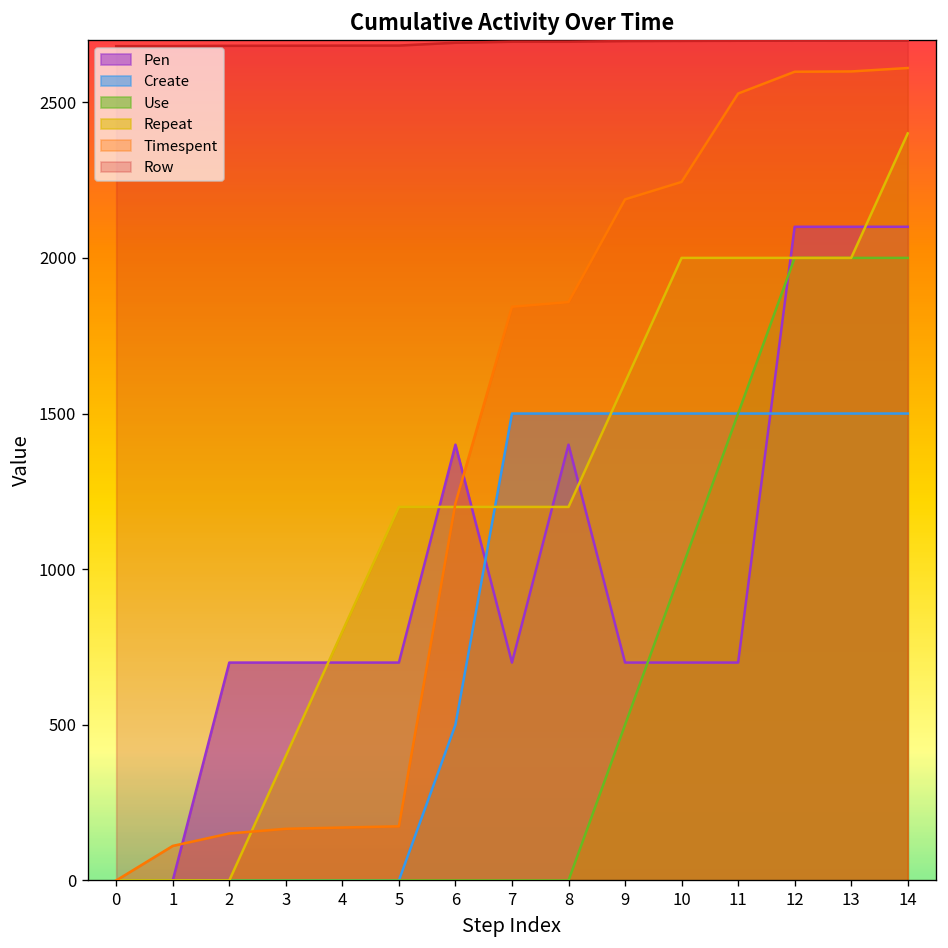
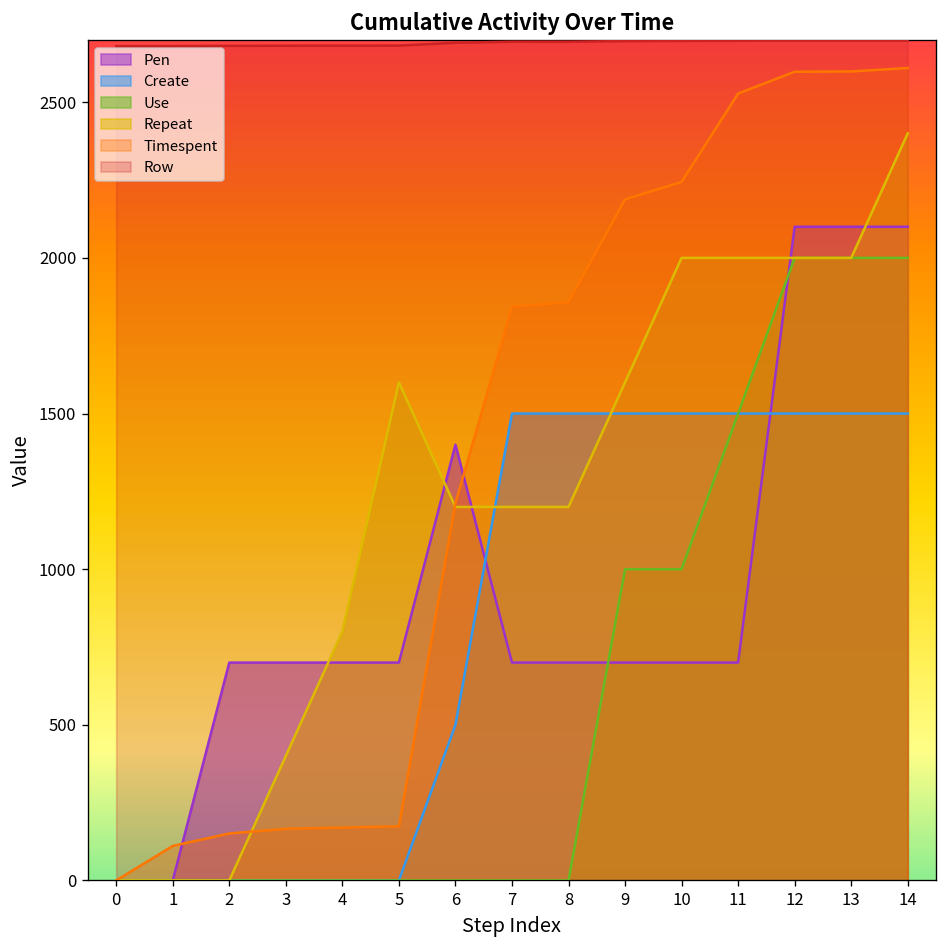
Repeat, 5: 1200 -> 1600
Pen, 8: 1400 -> 700
Use, 9: 500 -> 1000
